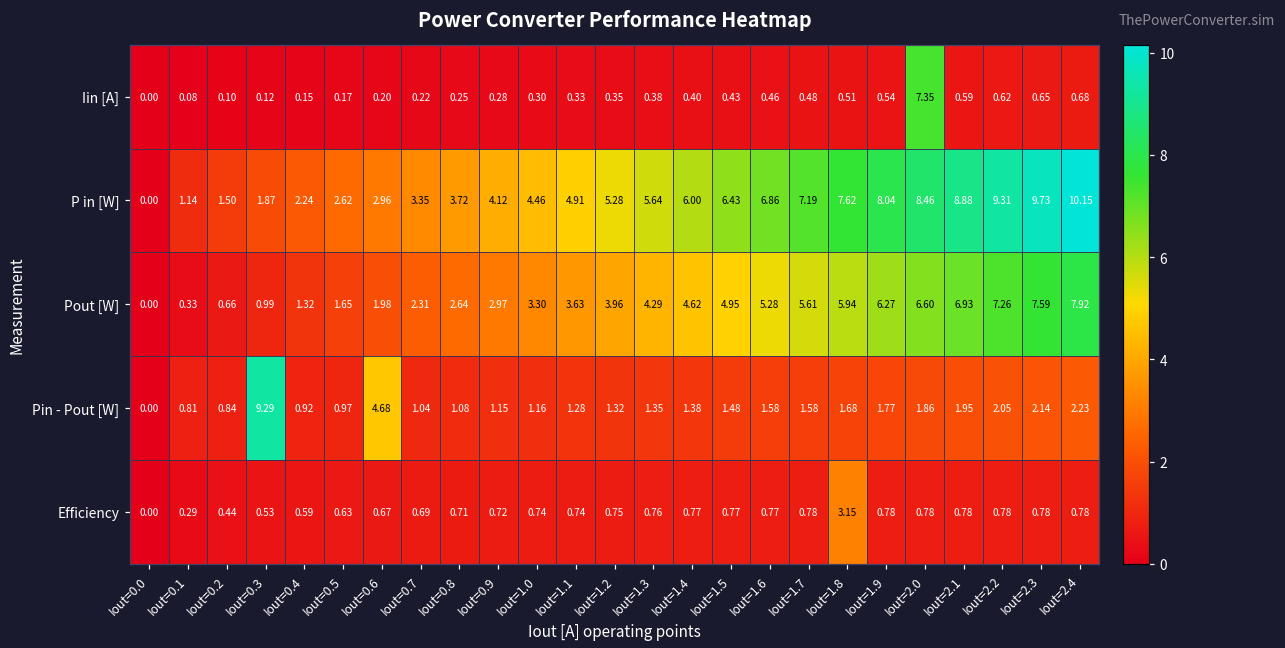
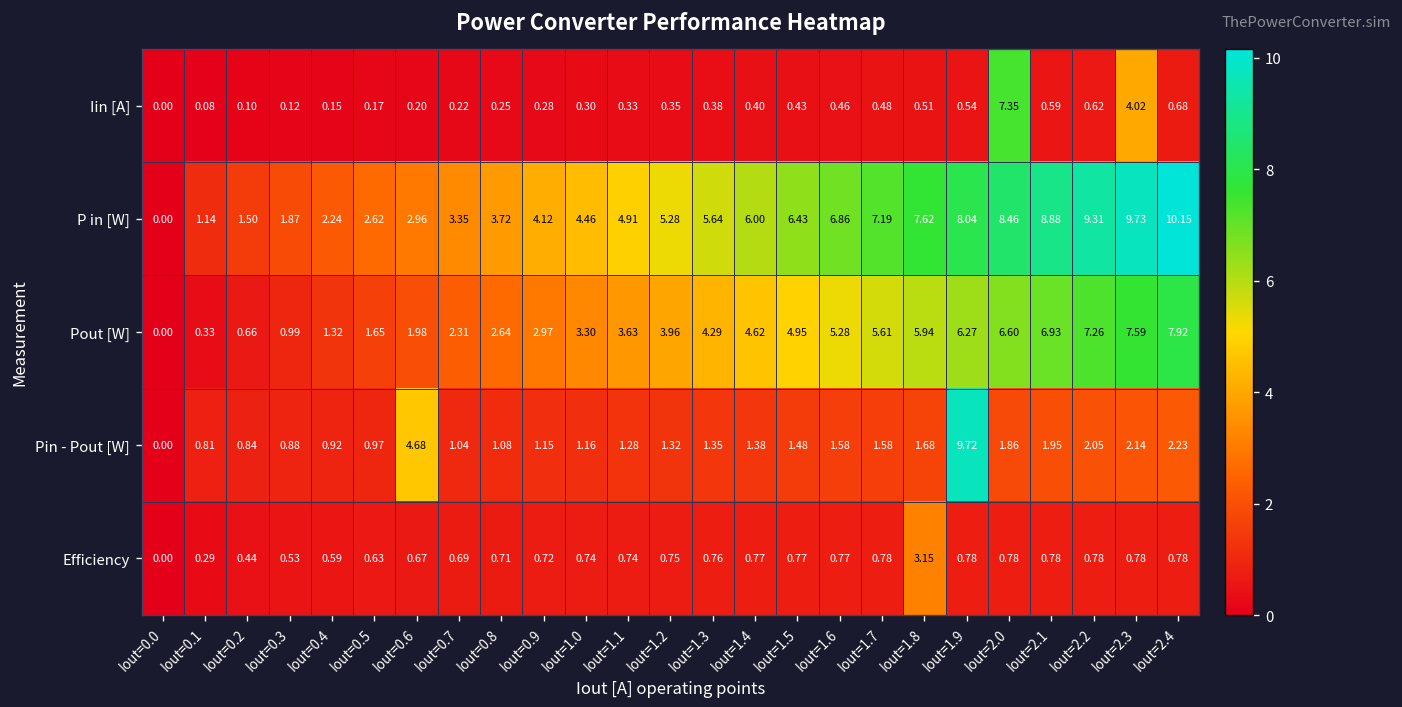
Iin [A], Iout=2.3: 0.65 -> 4.02
Pin - Pout [W], Iout=0.3: 9.29 -> 0.88
Pin - Pout [W], Iout=1.9: 1.77 -> 9.72
